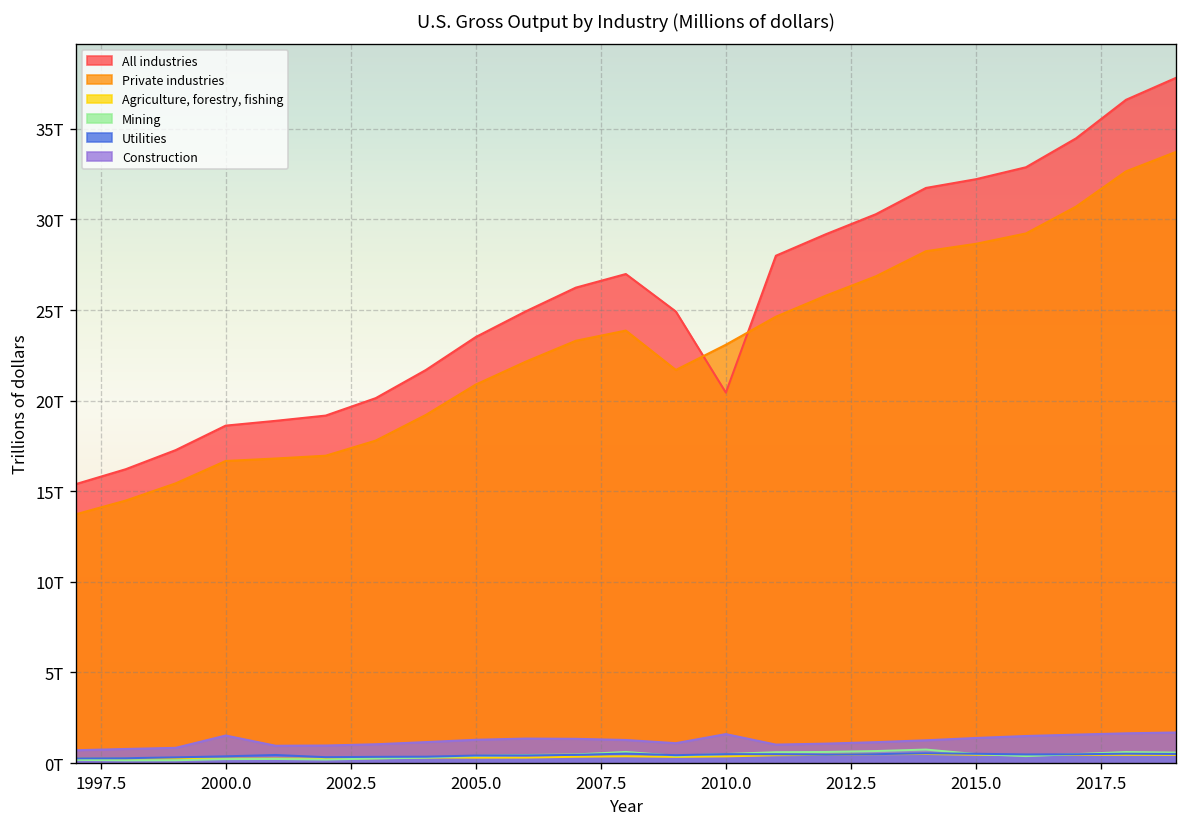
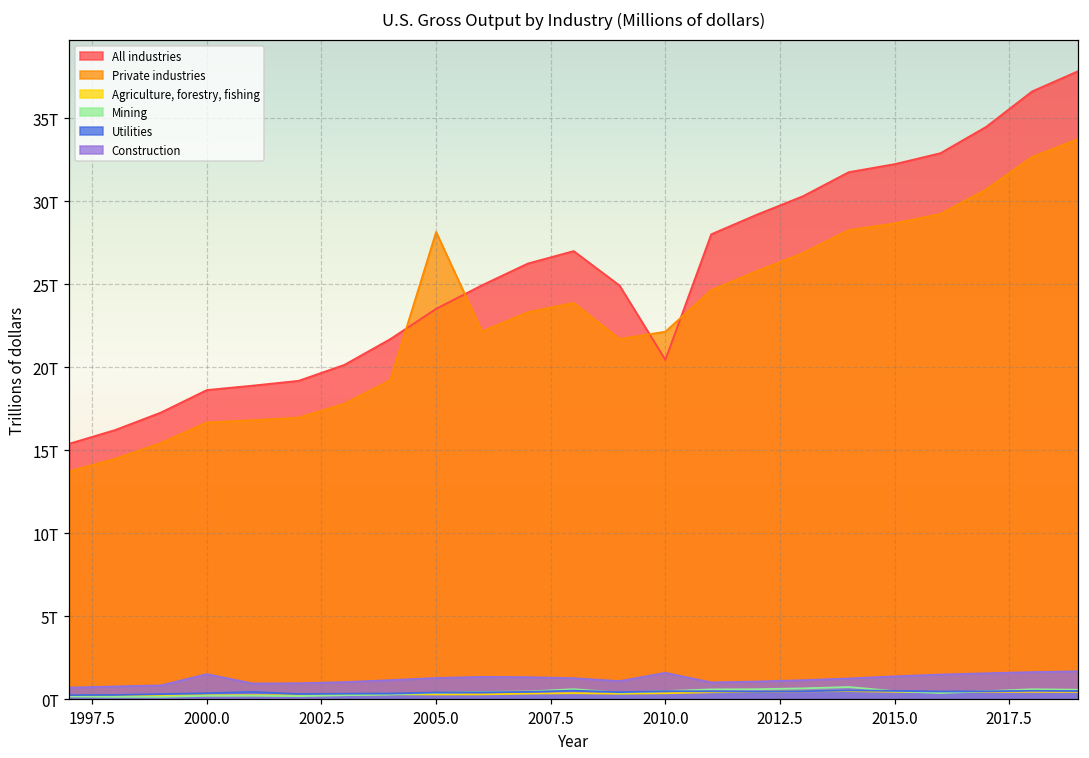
Private industries, 2005.0: 20.9T -> 28.1T
Private industries, 2010.0: 23.1T -> 22.1T
